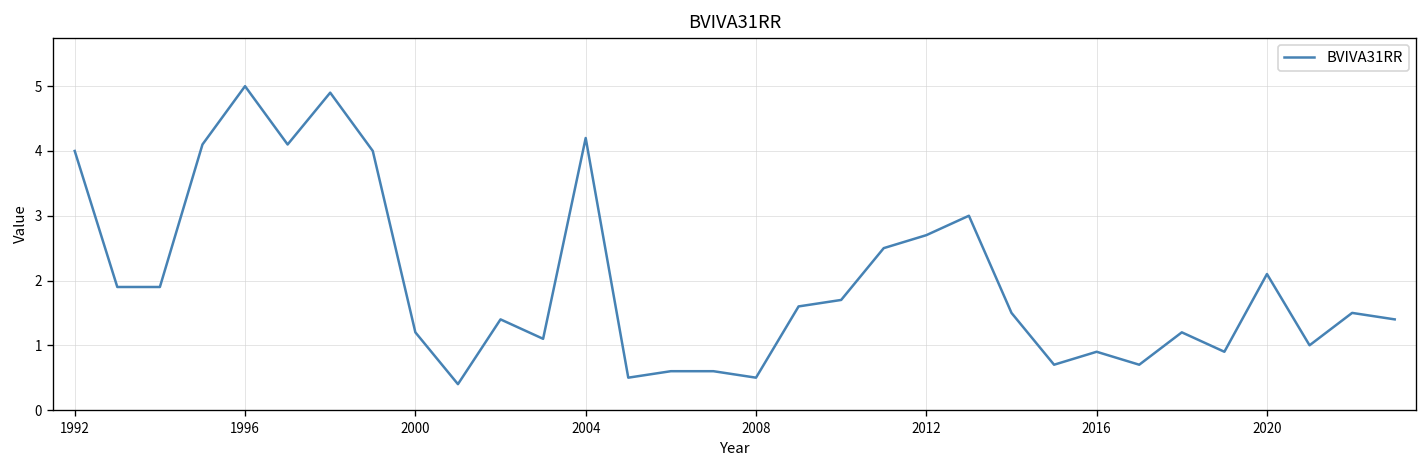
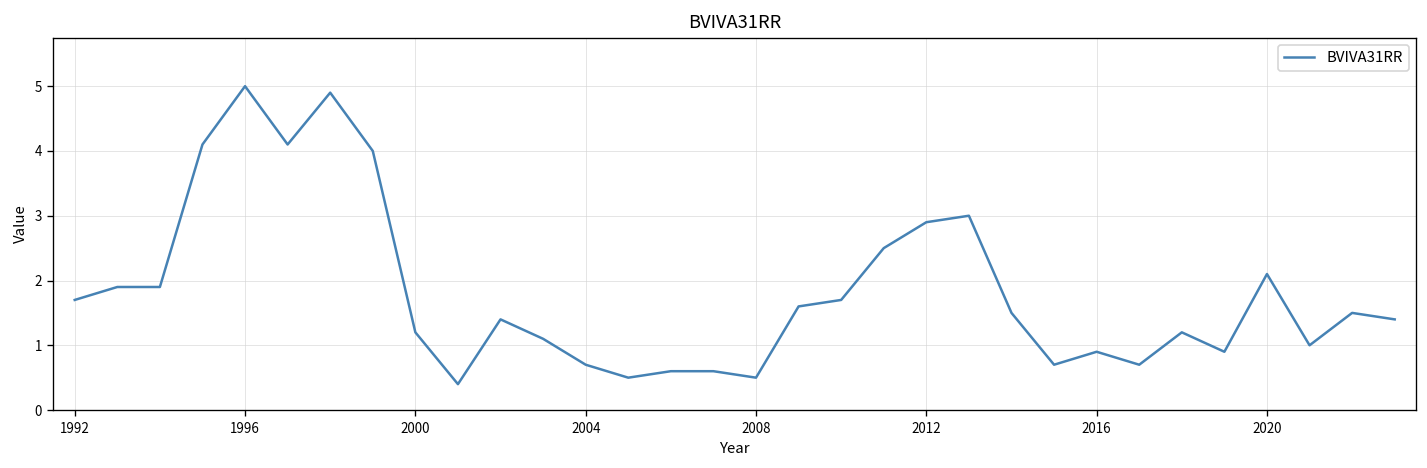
1992: 4.0 -> 1.7
2004: 4.2 -> 0.7
2012: 2.7 -> 2.9
